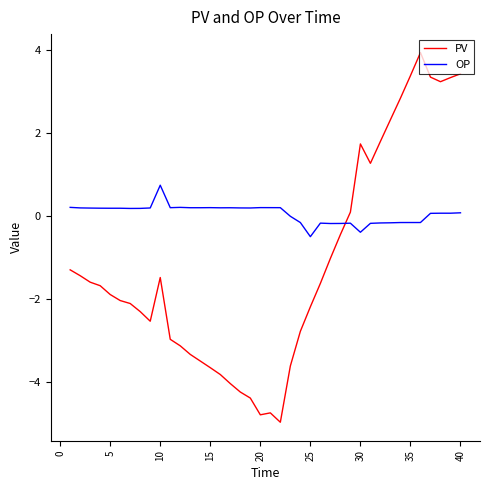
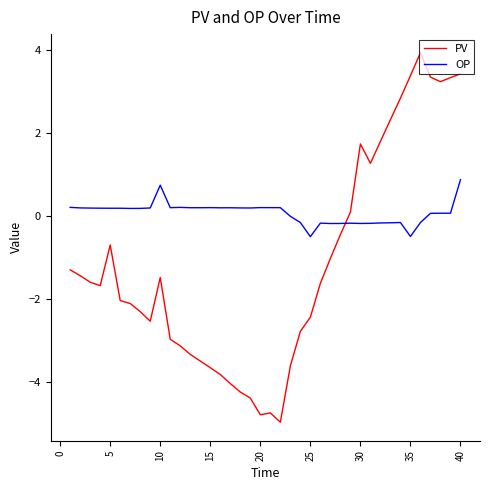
PV, 5: -1.9 -> -0.7
PV, 25: -2.2 -> -2.4
OP, 30: -0.4 -> -0.2
OP, 35: -0.2 -> -0.5
OP, 40: 0.1 -> 0.9
